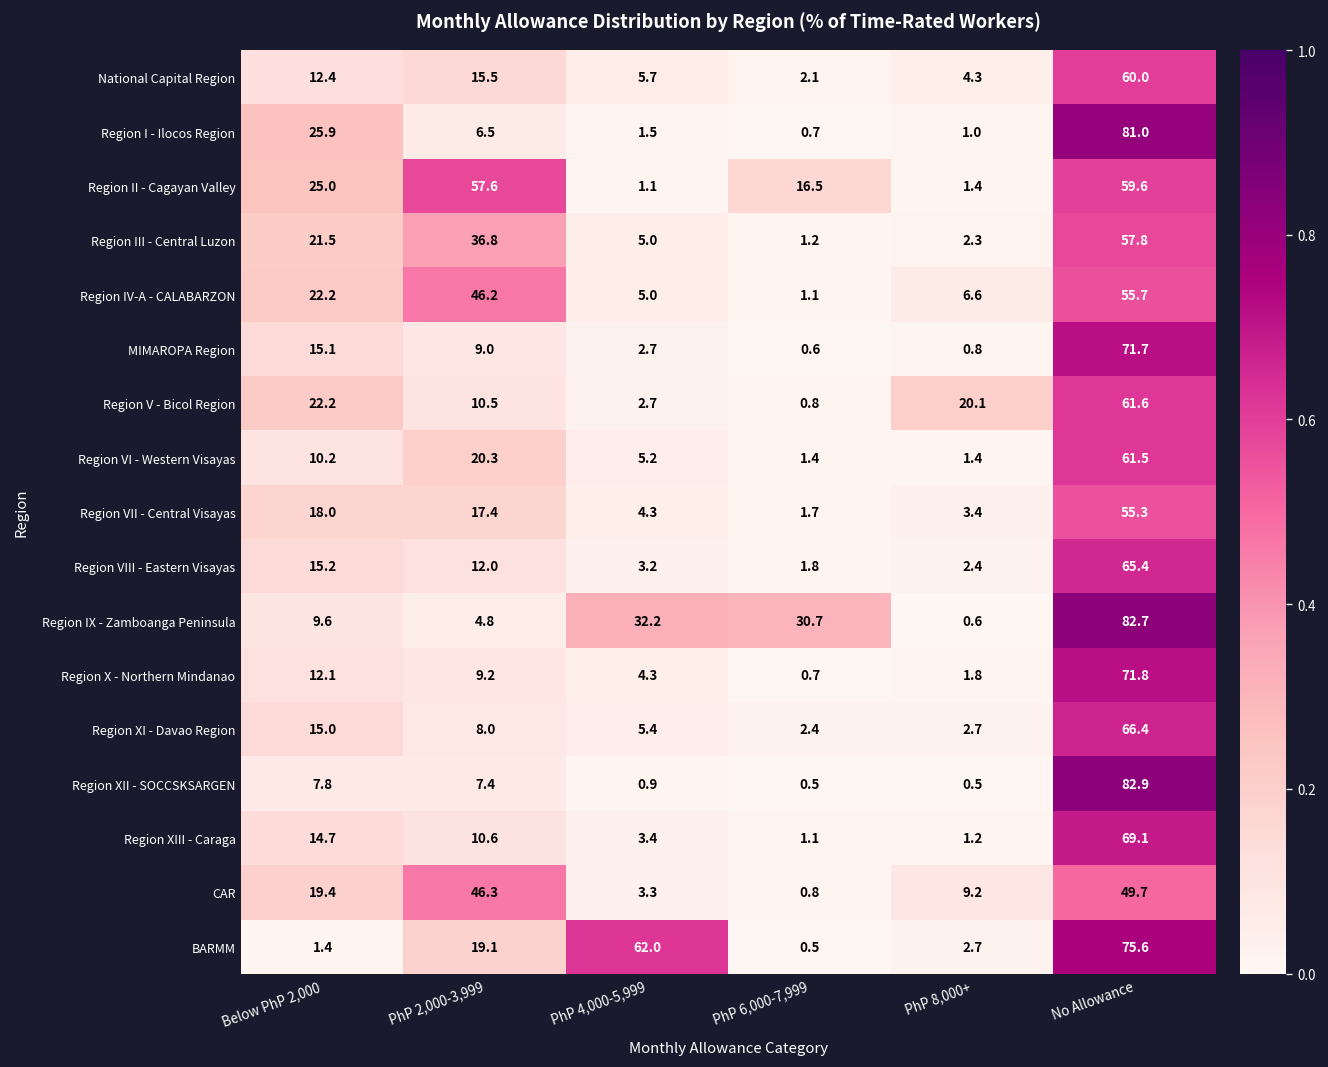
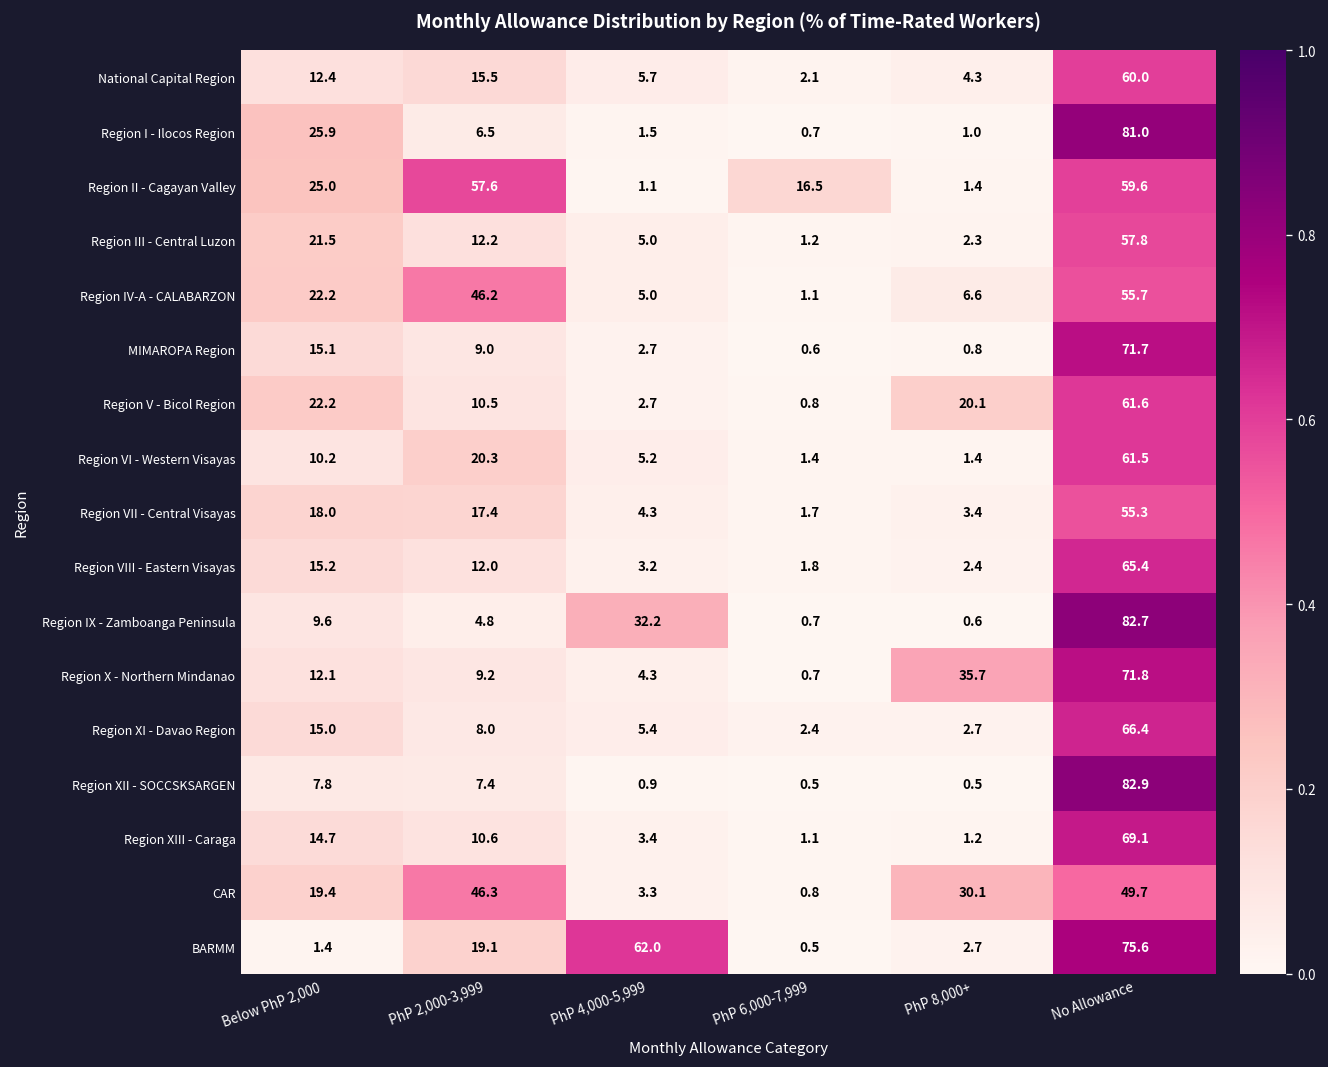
Region III - Central Luzon, PhP 2,000-3,999: 36.8 -> 12.2
Region IX - Zamboanga Peninsula, PhP 6,000-7,999: 30.7 -> 0.7
Region X - Northern Mindanao, PhP 8,000+: 1.8 -> 35.7
CAR, PhP 8,000+: 9.2 -> 30.1
